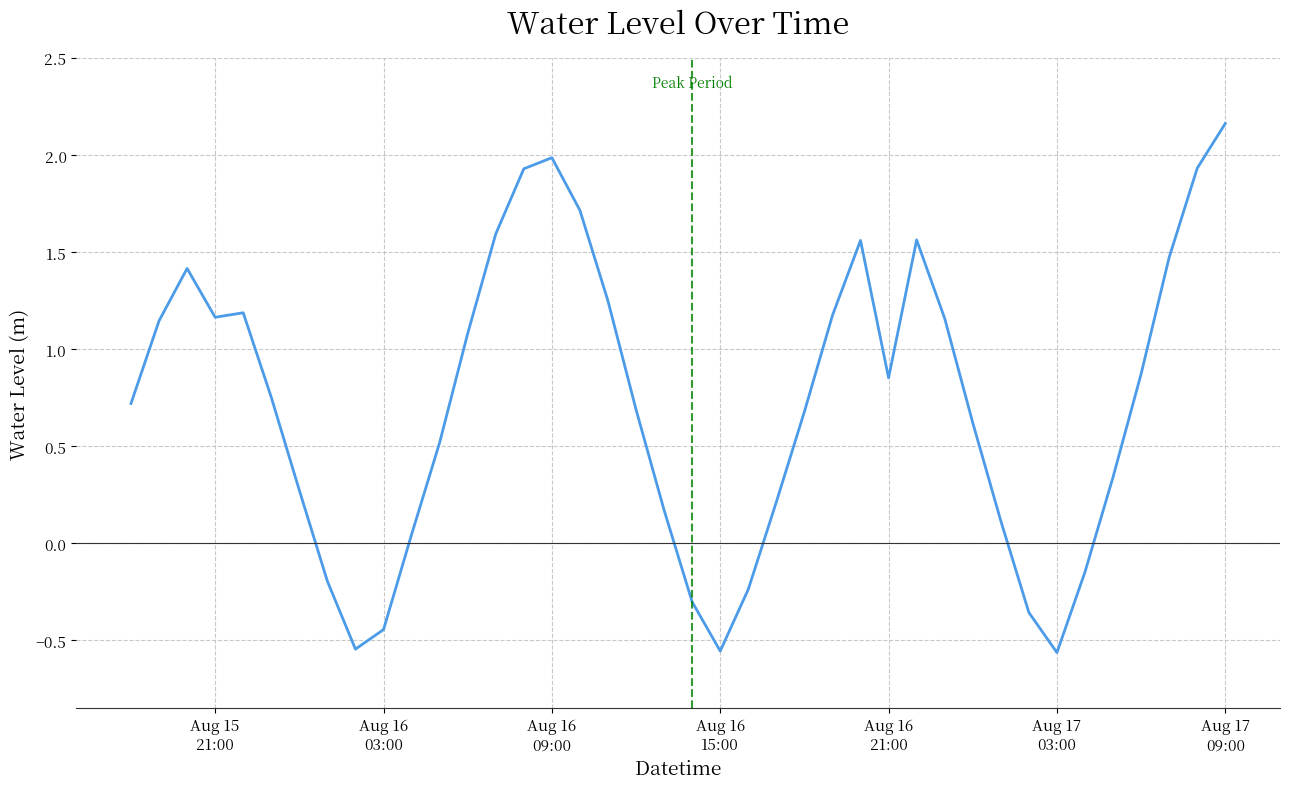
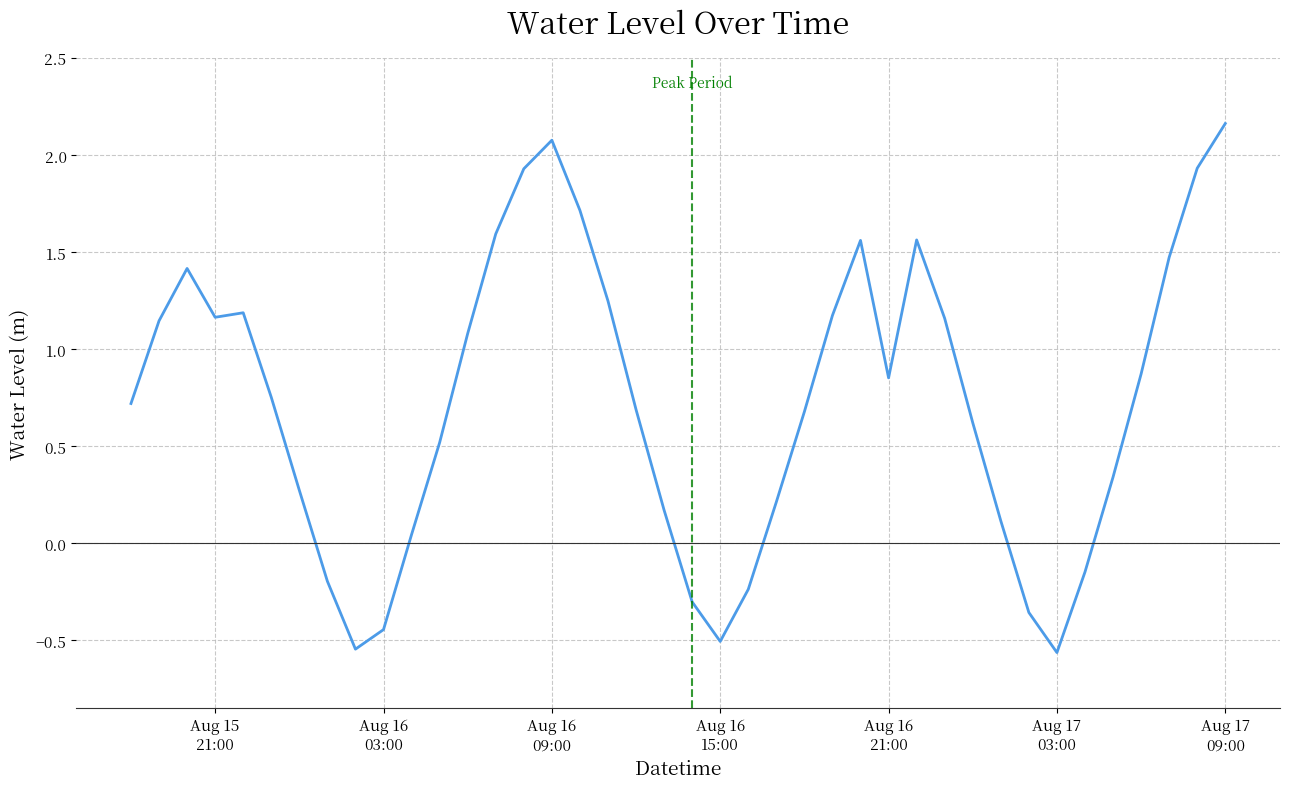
Aug 16 09:00: 1.99 -> 2.08
Aug 16 15:00: -0.55 -> -0.51
